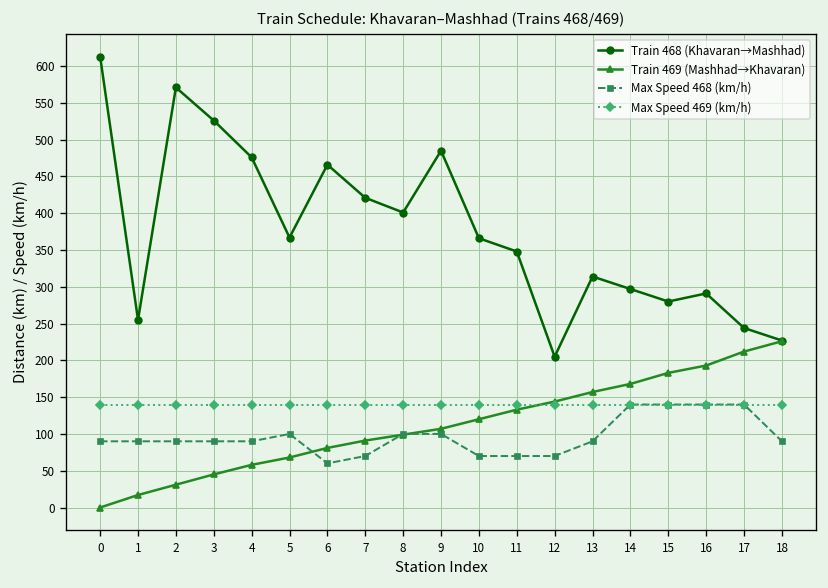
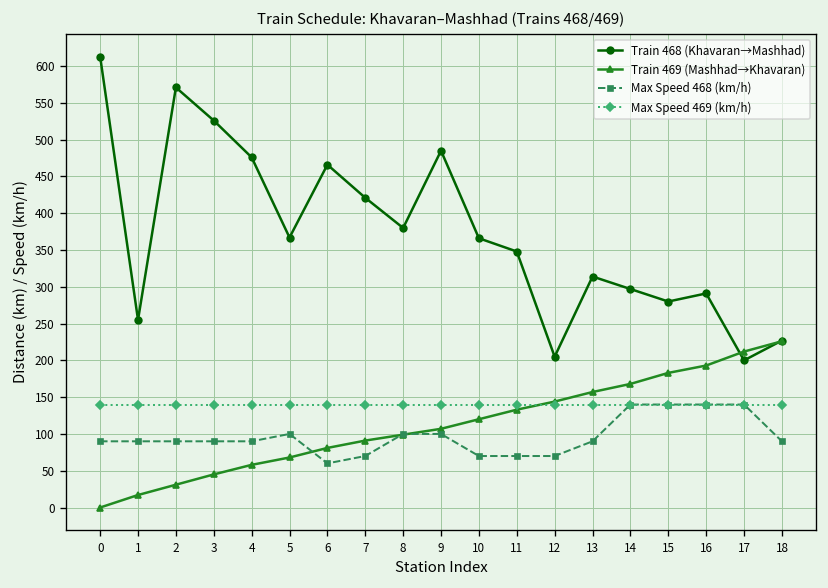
Train 468 (Khavaran→Mashhad), 8: 400 -> 380
Train 468 (Khavaran→Mashhad), 17: 240 -> 200
